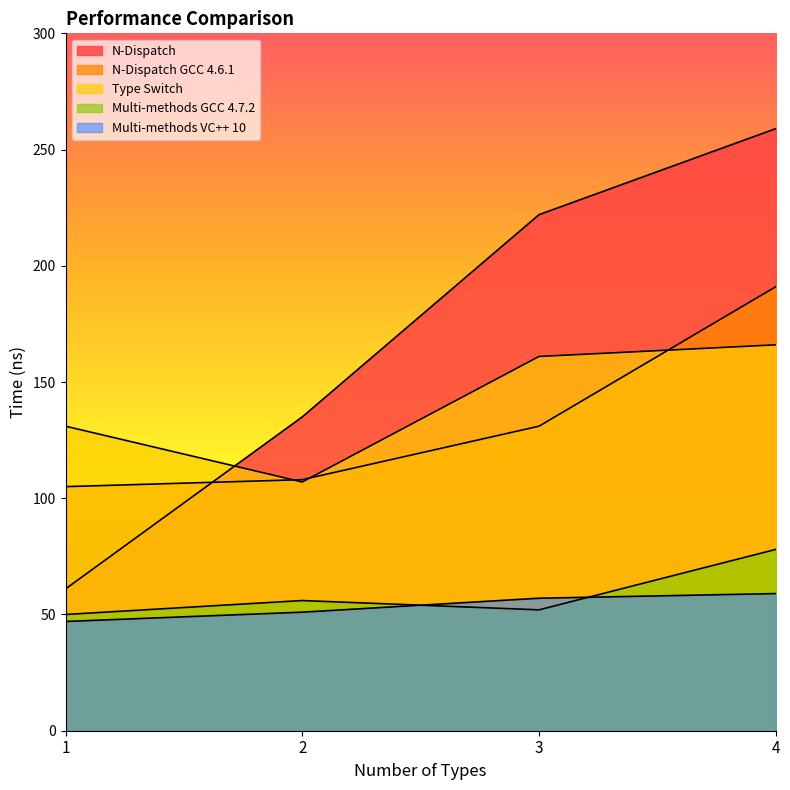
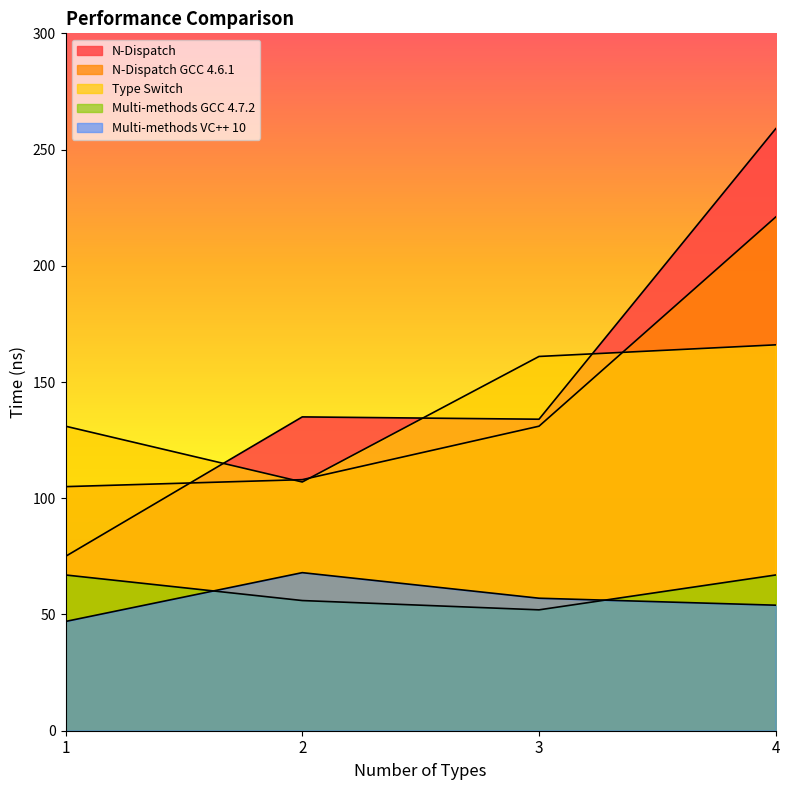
N-Dispatch, 1: 61 -> 75
Multi-methods GCC 4.7.2, 1: 50 -> 67
Multi-methods VC++ 10, 2: 51 -> 68
N-Dispatch, 3: 222 -> 134
N-Dispatch GCC 4.6.1, 4: 191 -> 221
Multi-methods GCC 4.7.2, 4: 78 -> 67
Multi-methods VC++ 10, 4: 59 -> 54
